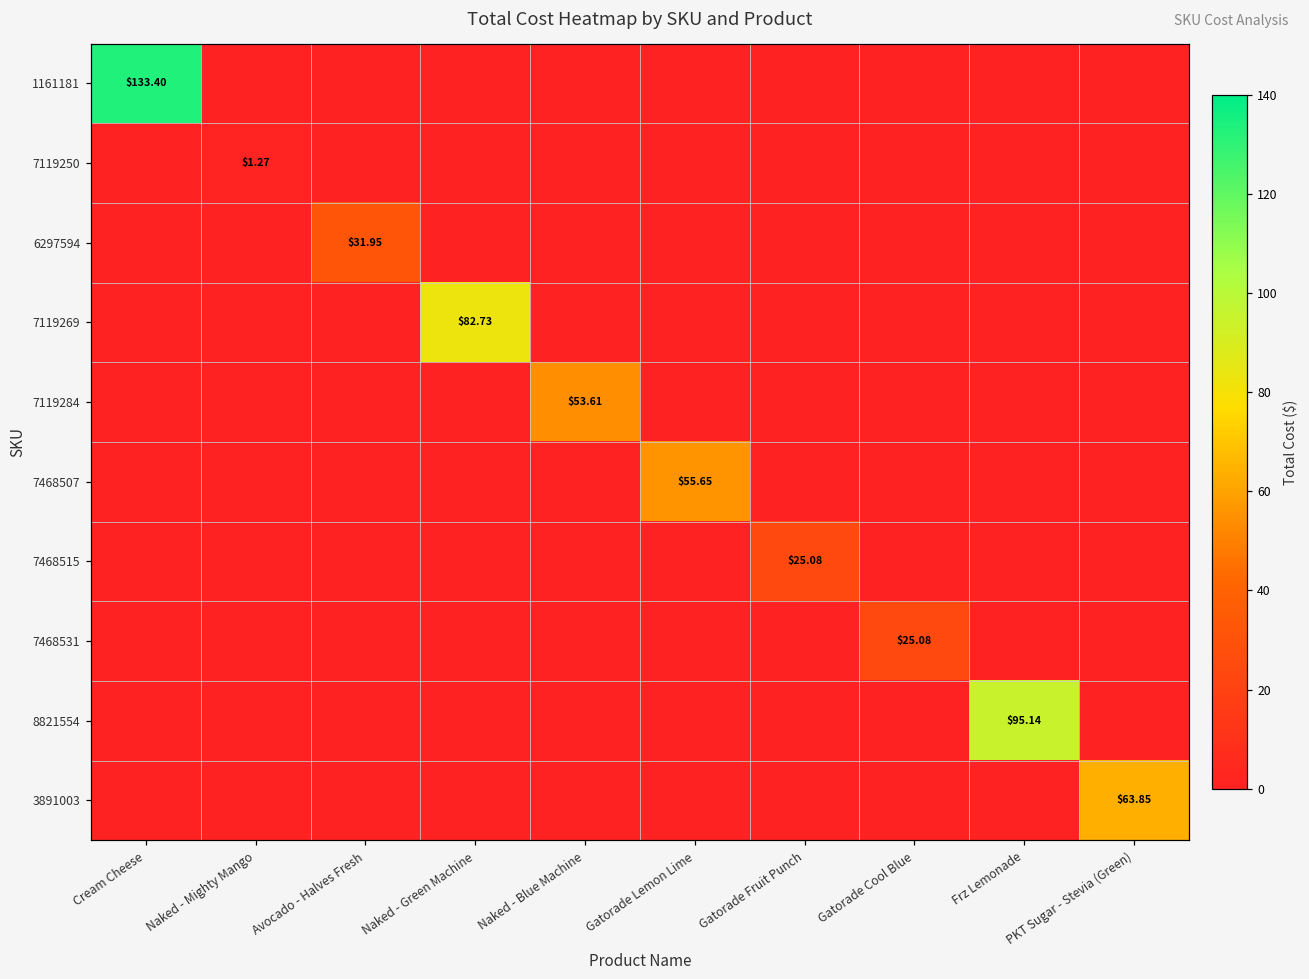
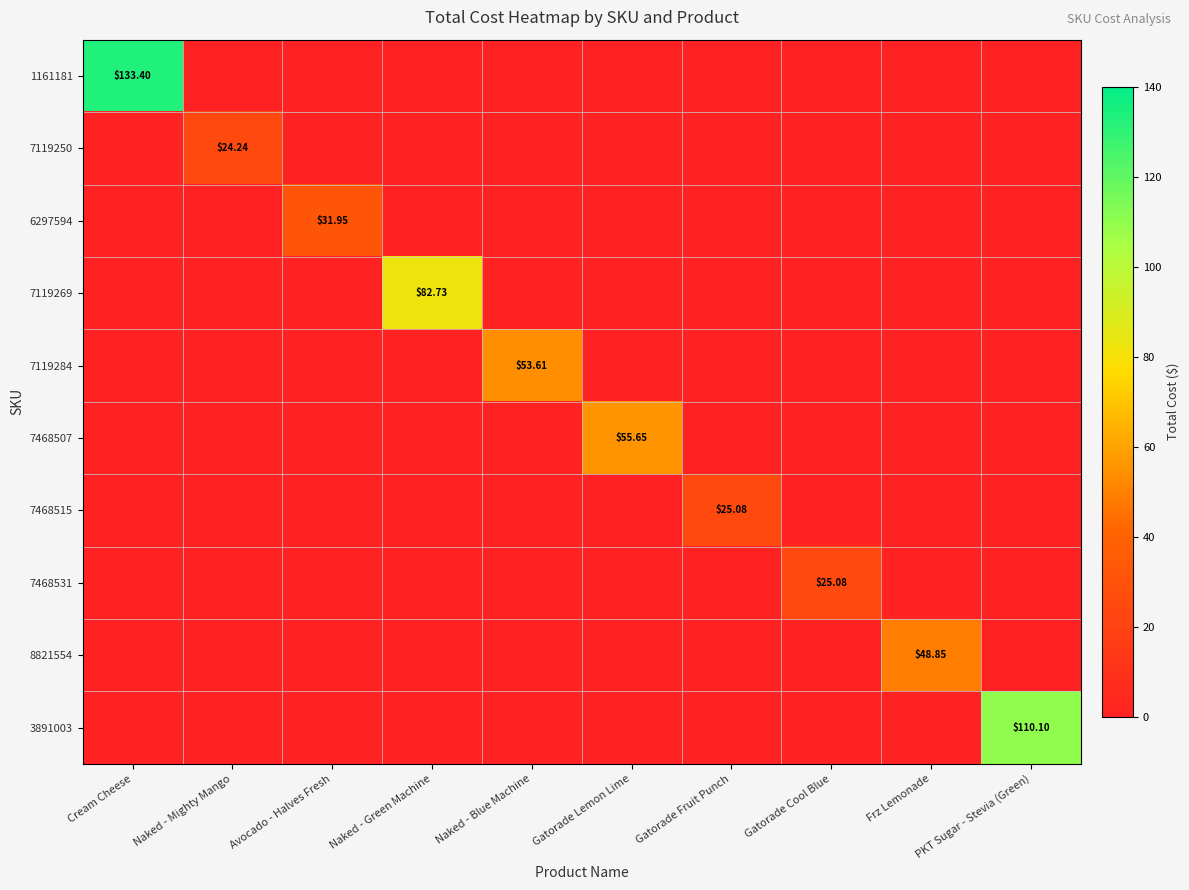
7119250, Naked - Mighty Mango: $1.27 -> $24.24
8821554, Frz Lemonade: $95.14 -> $48.85
3891003, PKT Sugar - Stevia (Green): $63.85 -> $110.10
